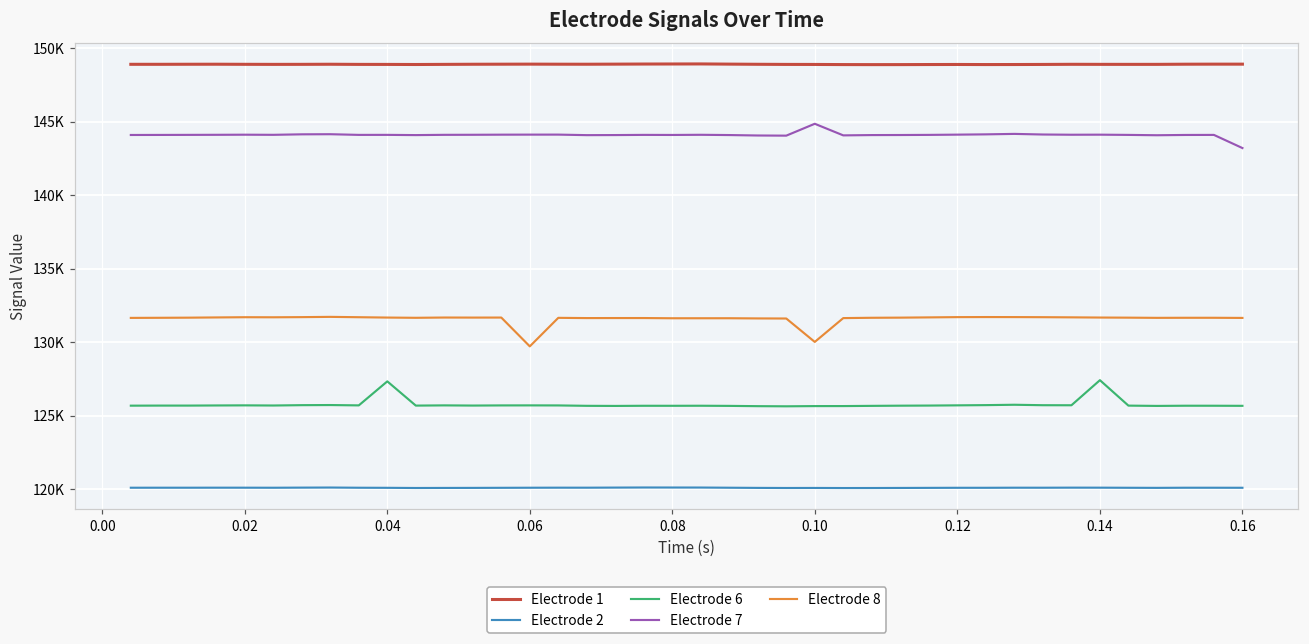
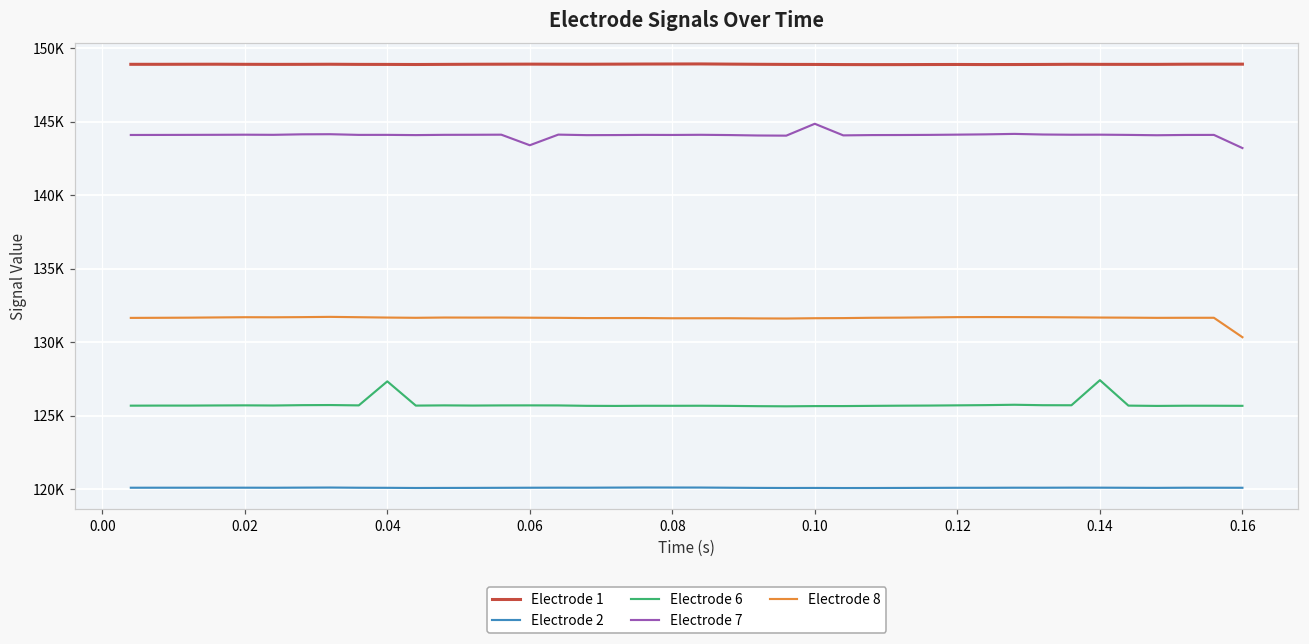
Electrode 7, 0.06: 144100 -> 143400
Electrode 8, 0.06: 129700 -> 131700
Electrode 8, 0.10: 130000 -> 131600
Electrode 8, 0.16: 131700 -> 130300
